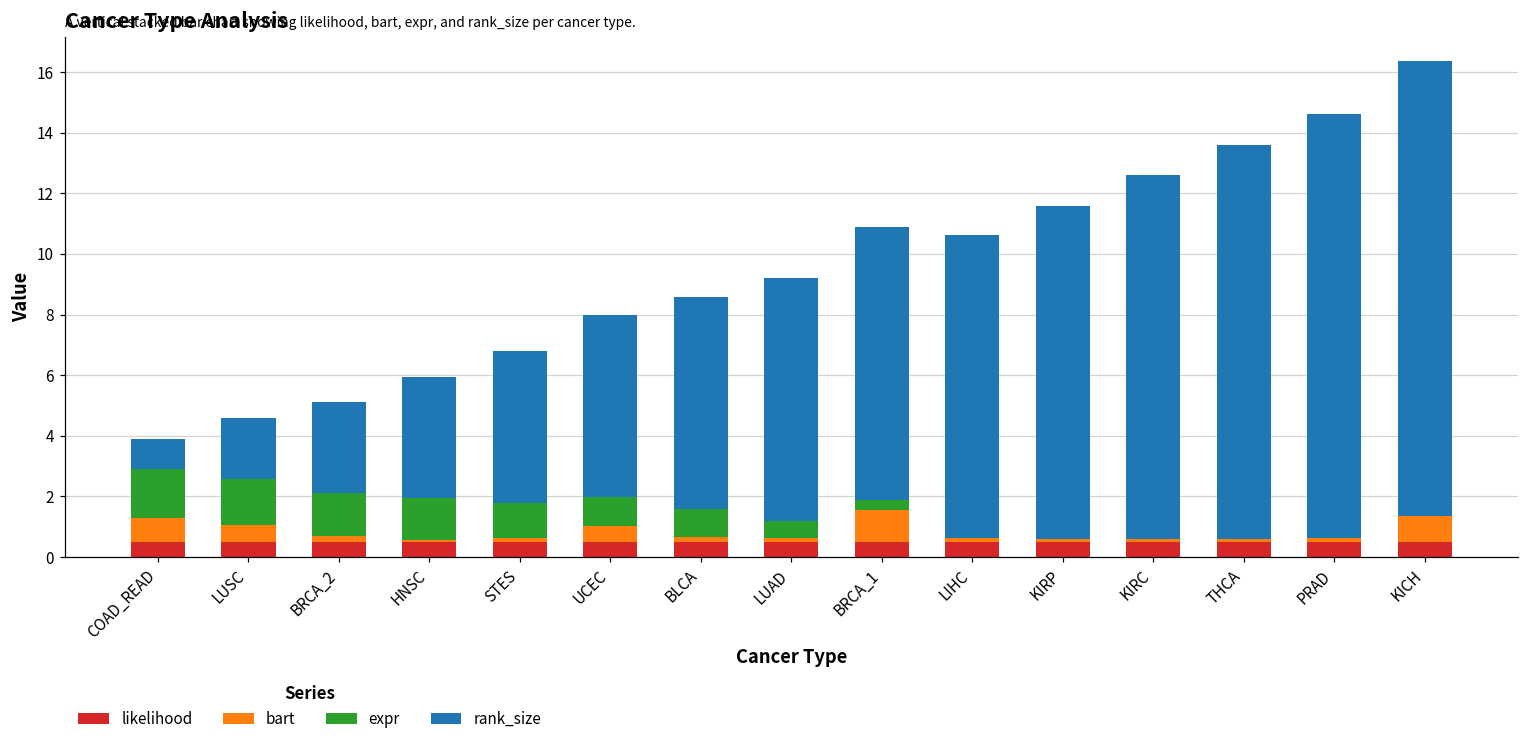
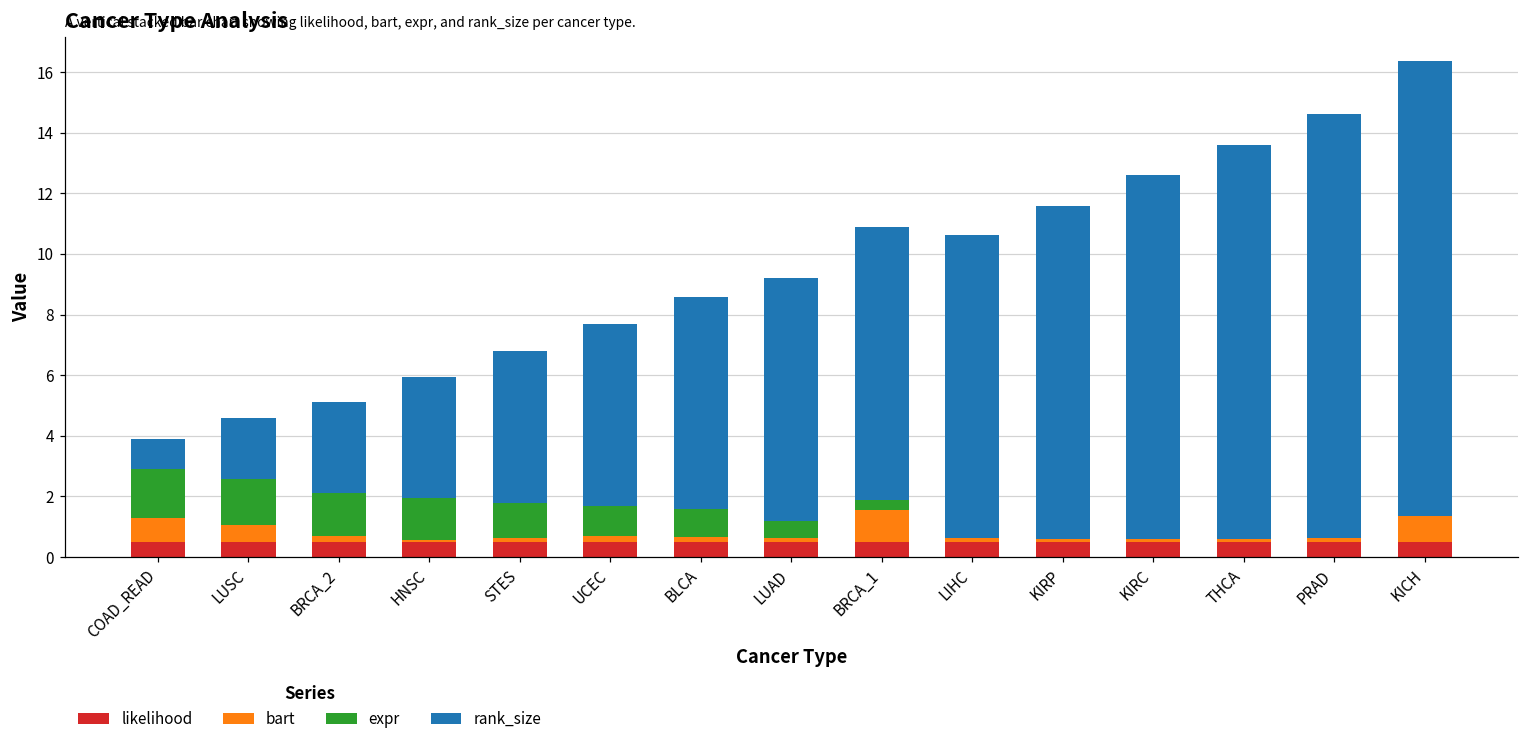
bart, UCEC: 0.5 -> 0.2
